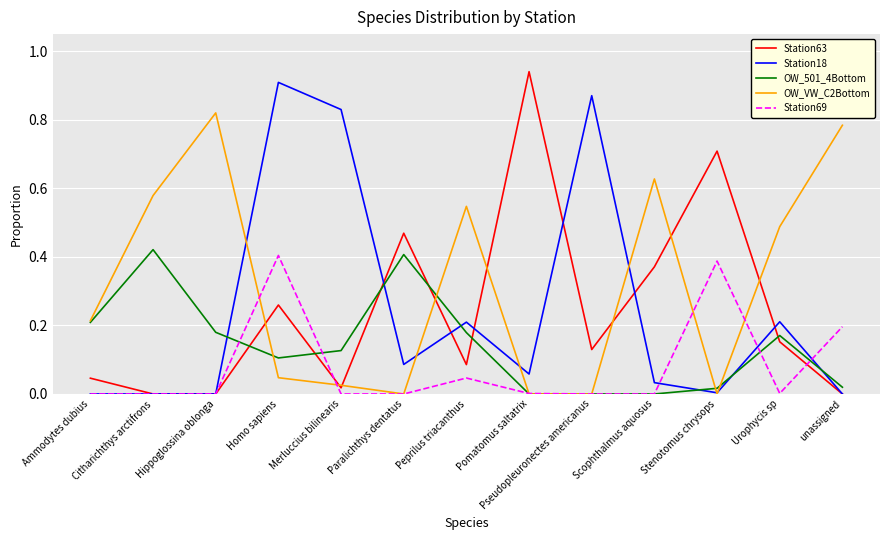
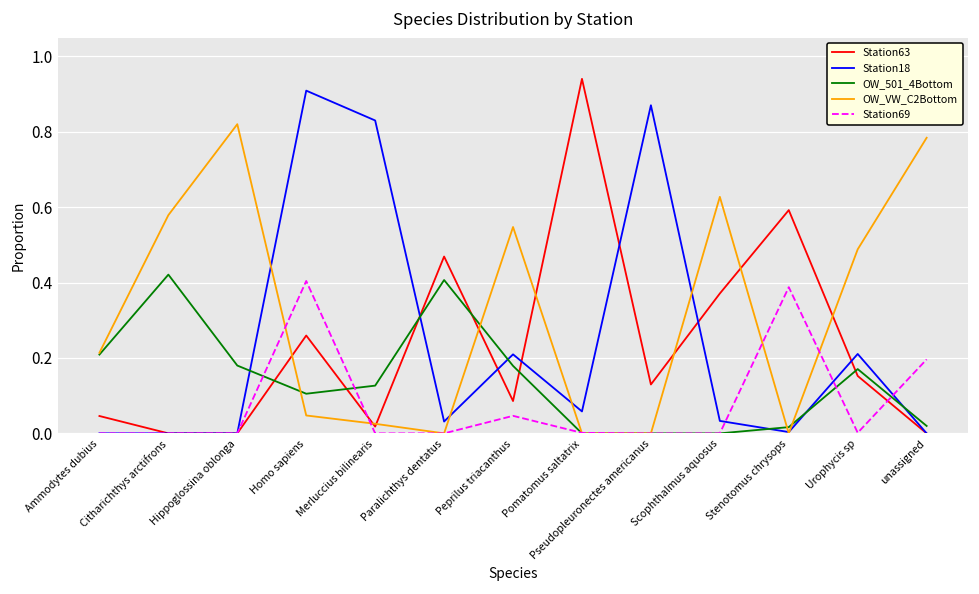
Station18, Paralichthys dentatus: 0.09 -> 0.03
Station63, Stenotomus chrysops: 0.71 -> 0.59
